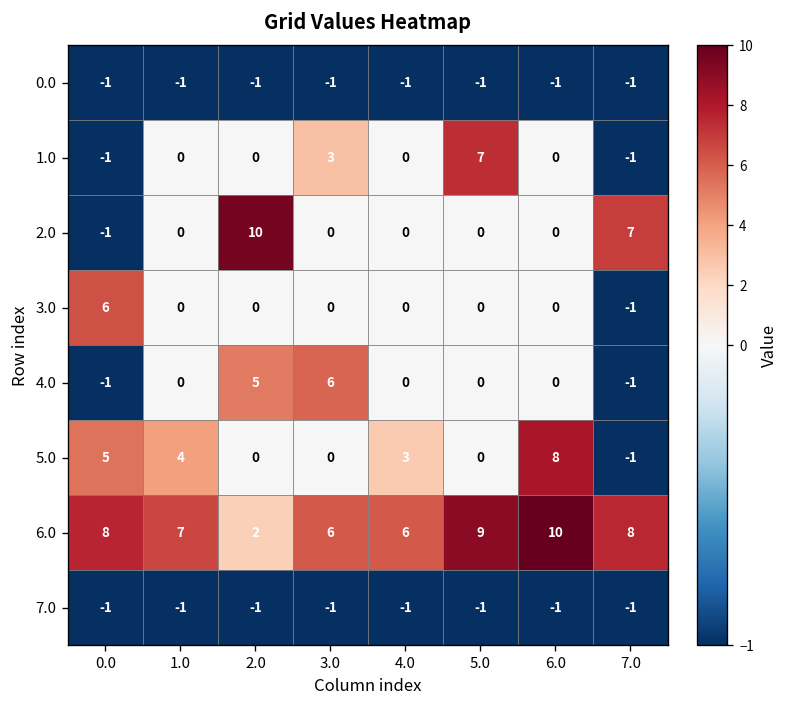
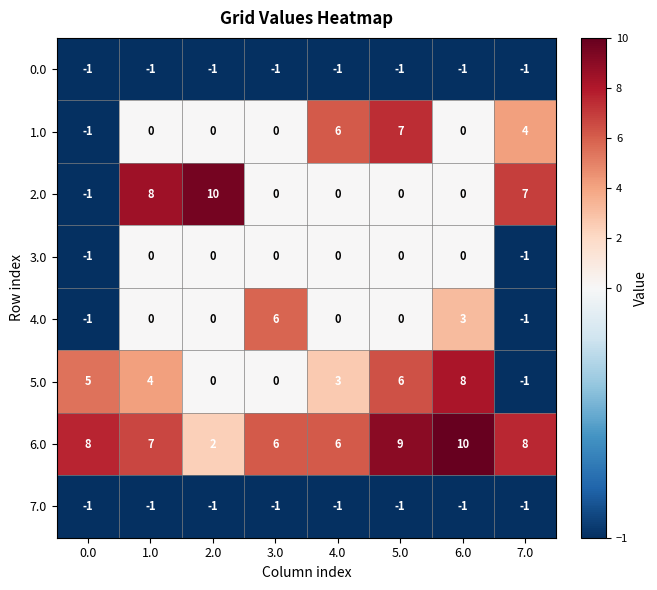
1.0, 3.0: 3 -> 0
1.0, 4.0: 0 -> 6
1.0, 7.0: -1 -> 4
2.0, 1.0: 0 -> 8
3.0, 0.0: 6 -> -1
4.0, 2.0: 5 -> 0
4.0, 6.0: 0 -> 3
5.0, 5.0: 0 -> 6
